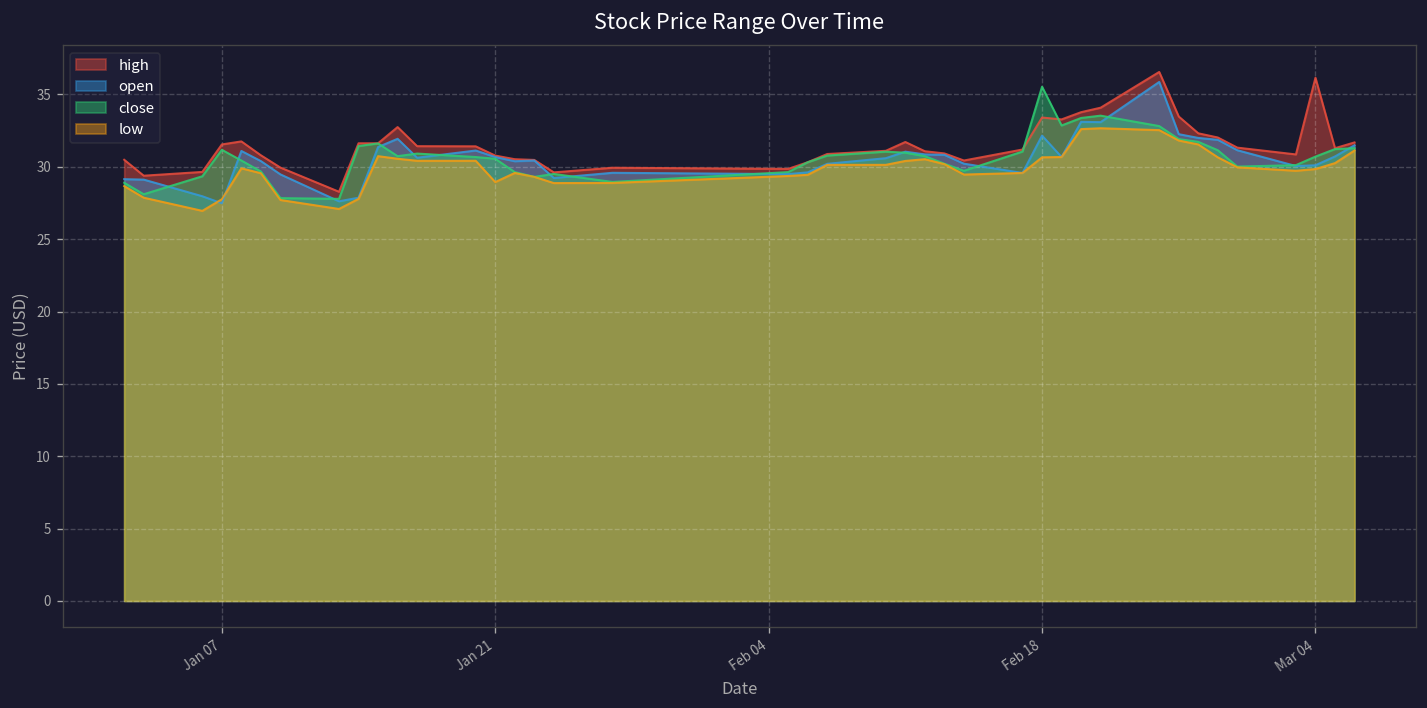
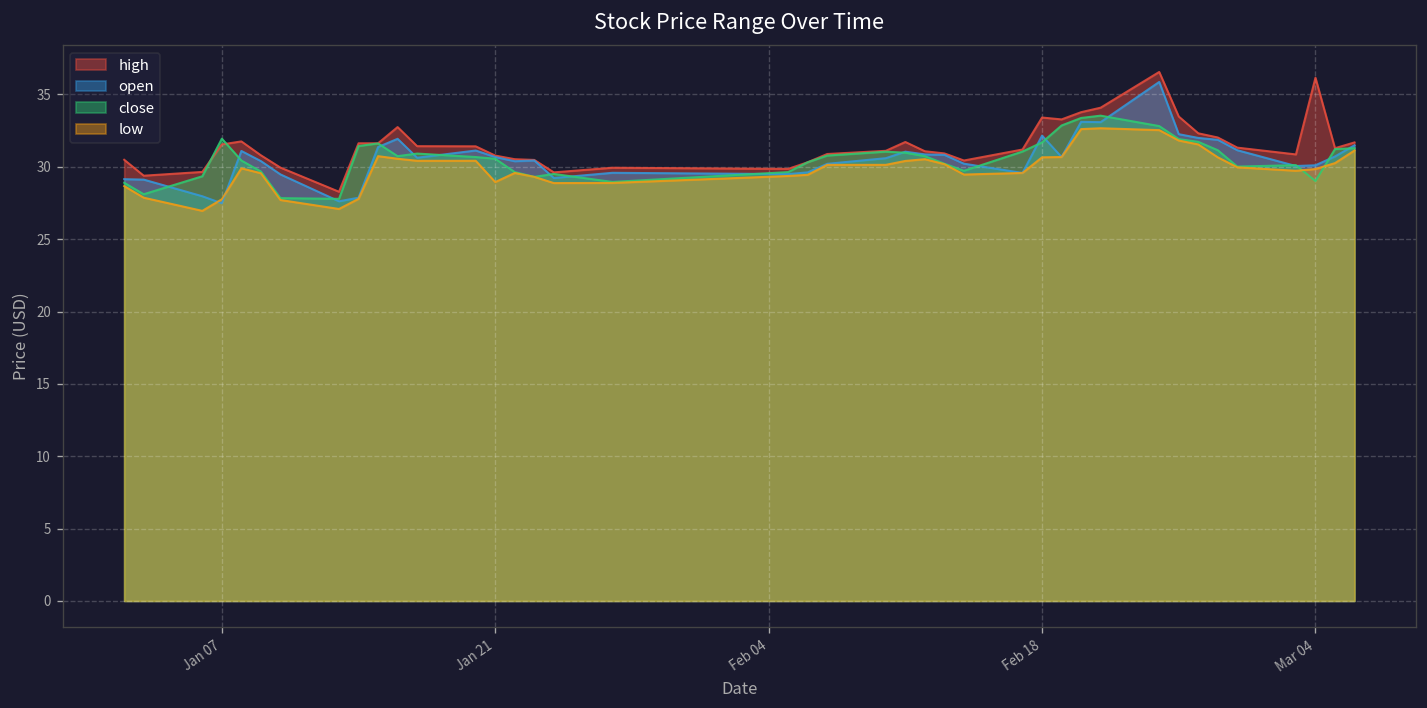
close, Jan 07: 31.2 -> 32.0
close, Feb 18: 35.5 -> 31.7
close, Mar 04: 30.7 -> 29.0
